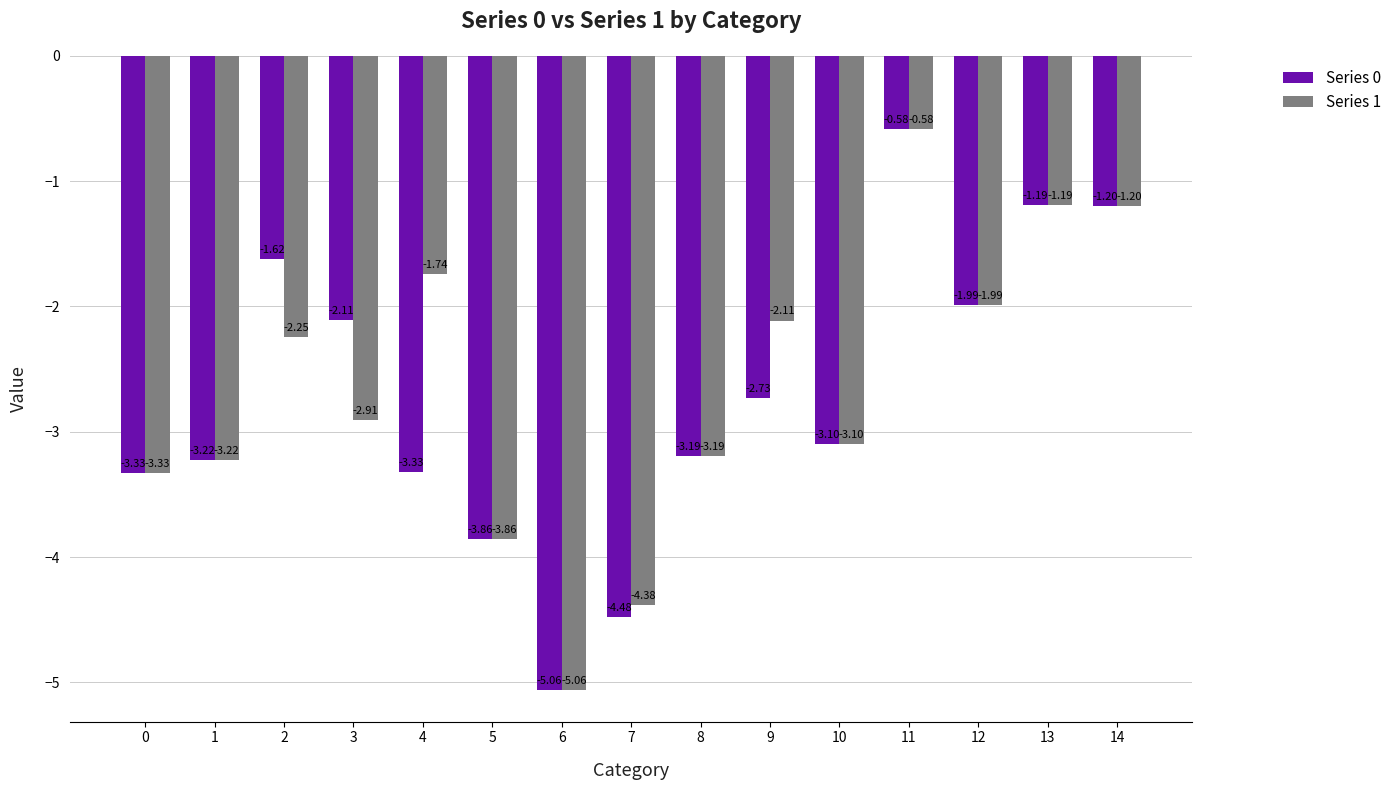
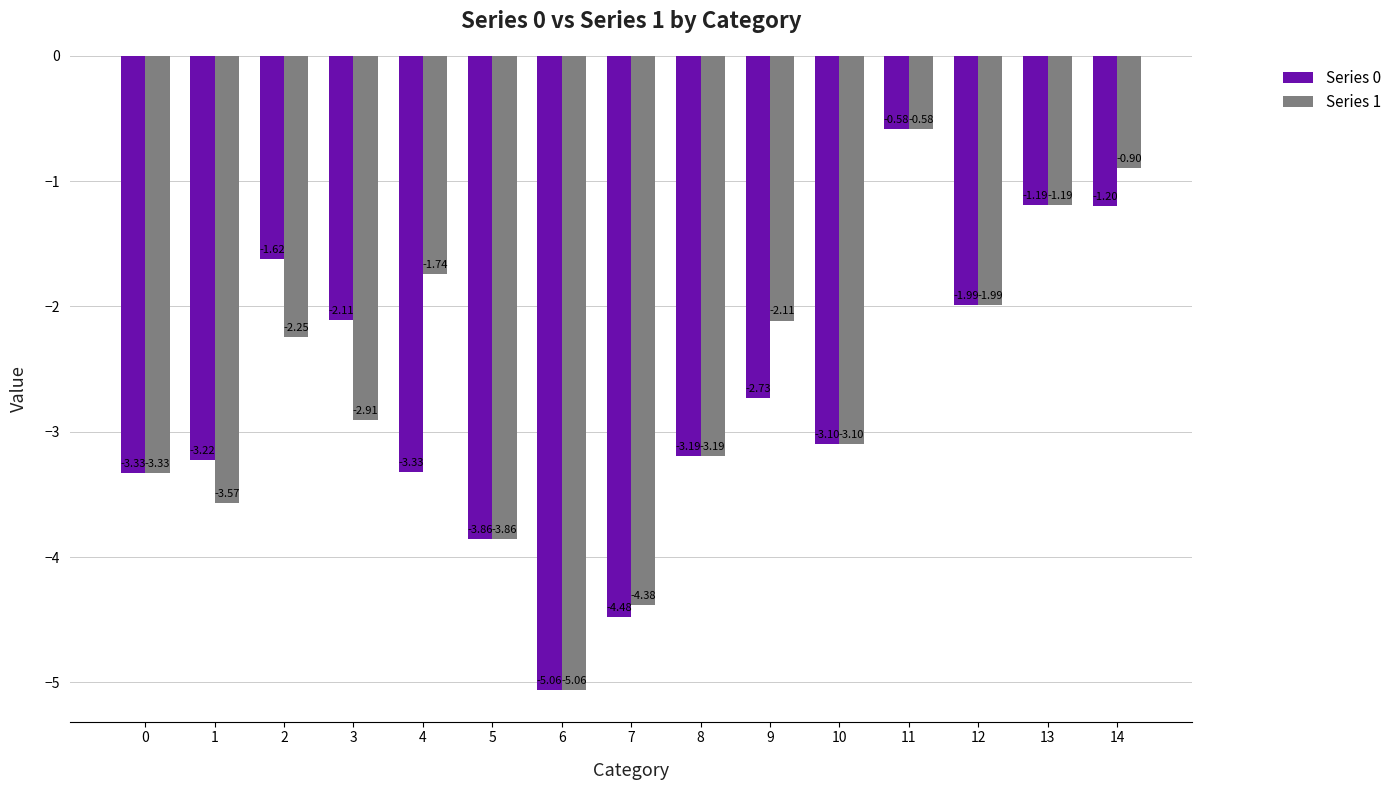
Series 1, 1: -3.22 -> -3.57
Series 1, 14: -1.20 -> -0.90
